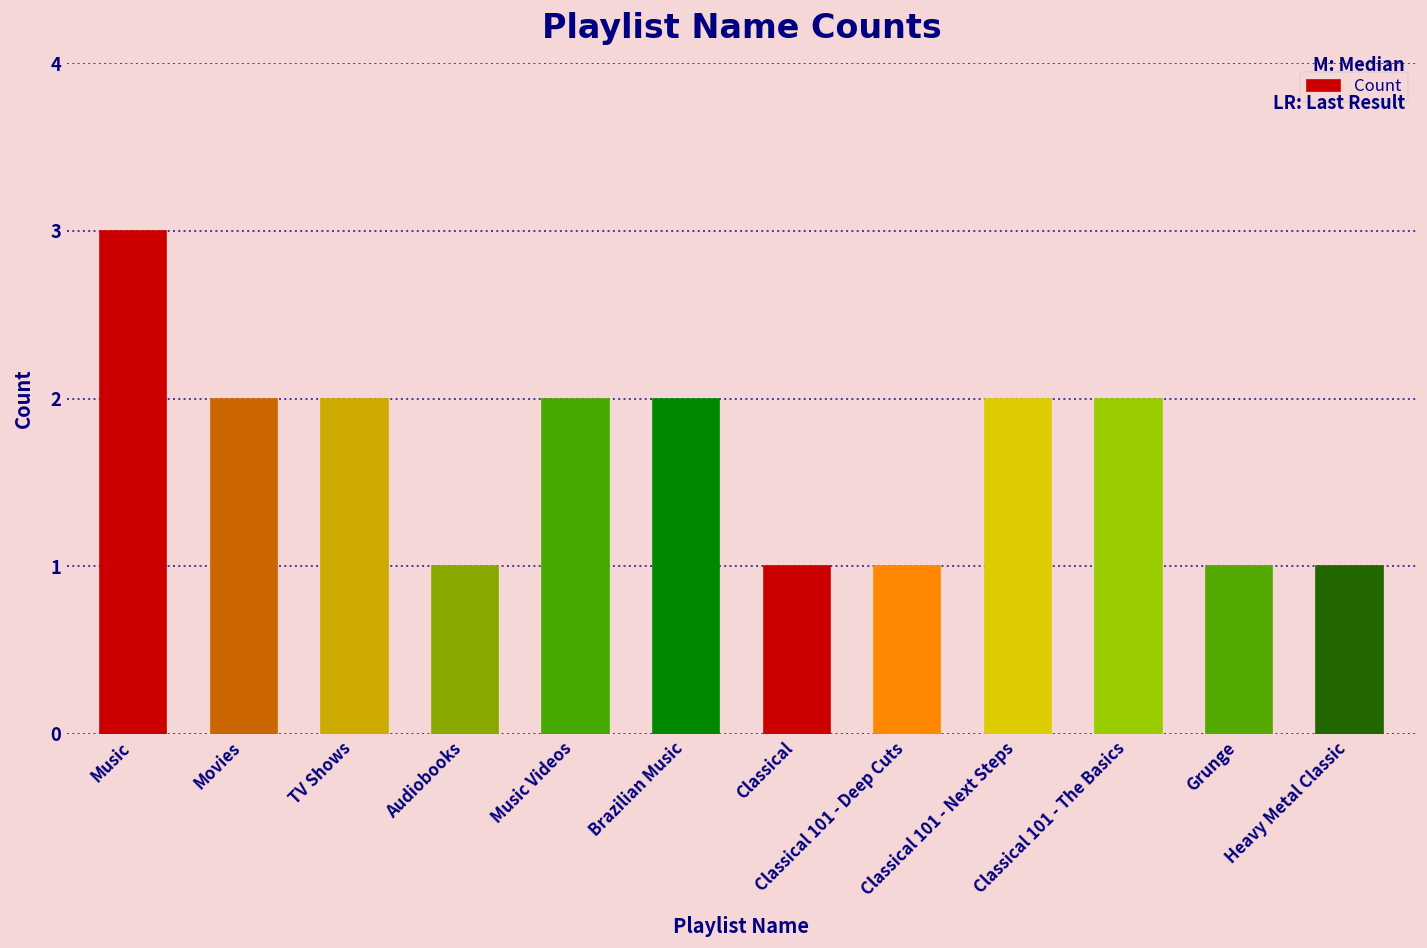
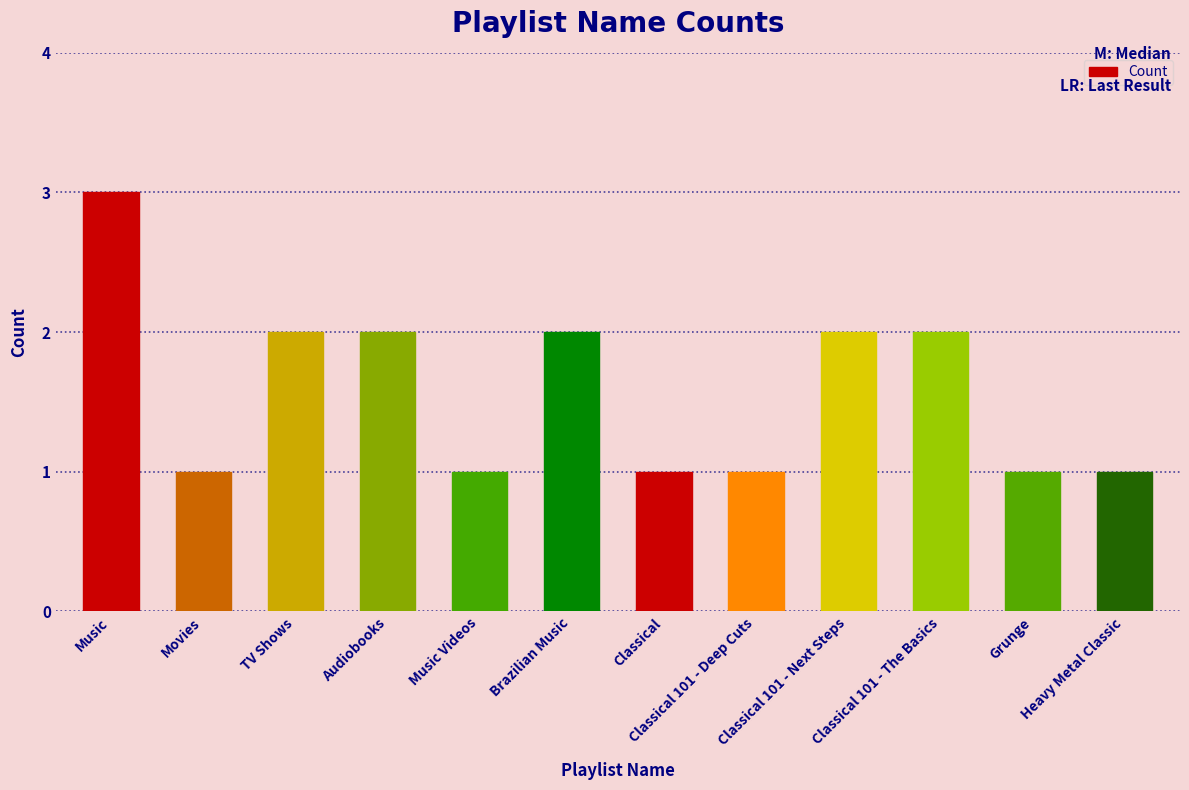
Movies: 2 -> 1
Audiobooks: 1 -> 2
Music Videos: 2 -> 1
